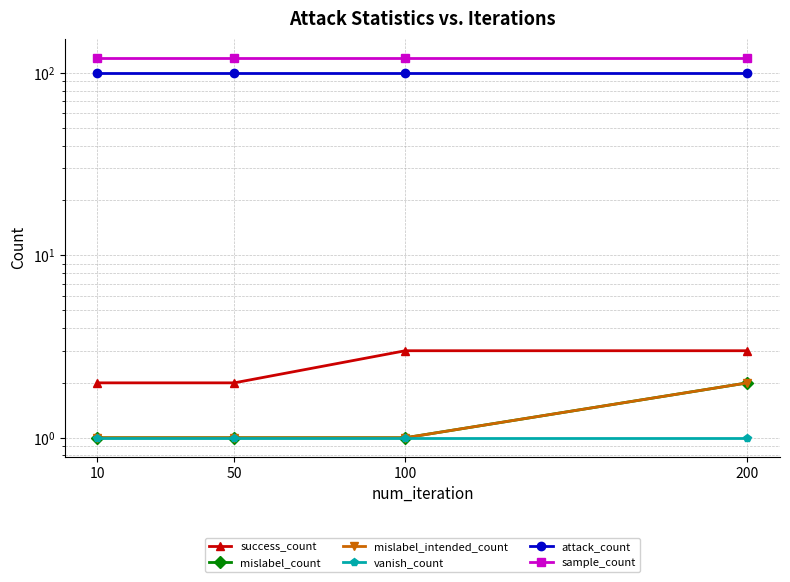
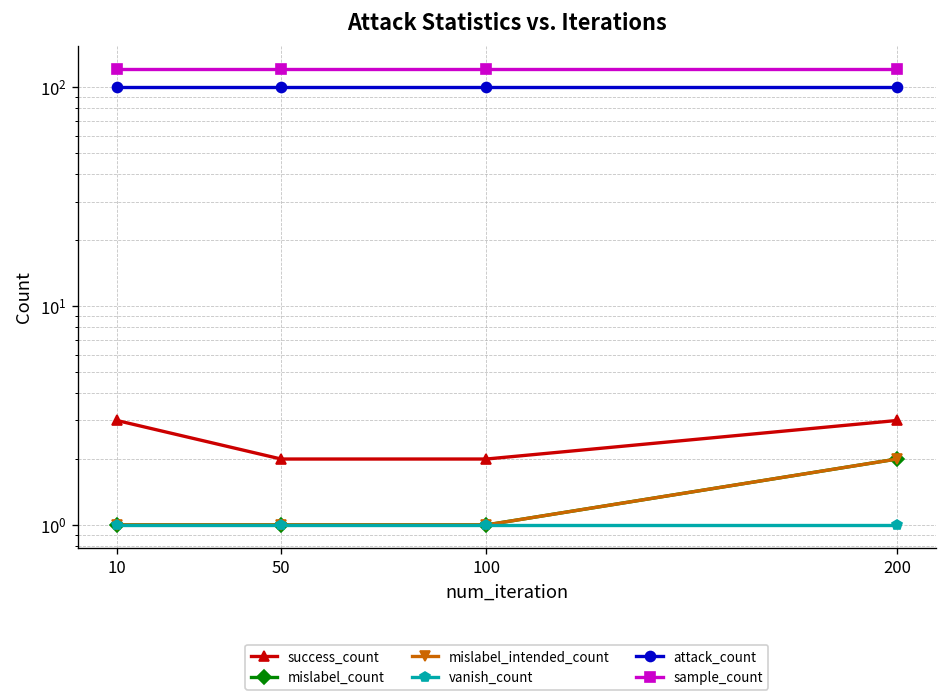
success_count, 10: 2 -> 3
success_count, 100: 3 -> 2
